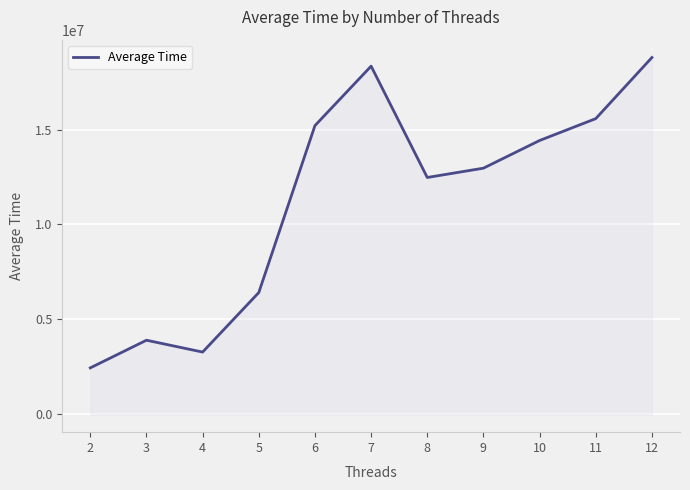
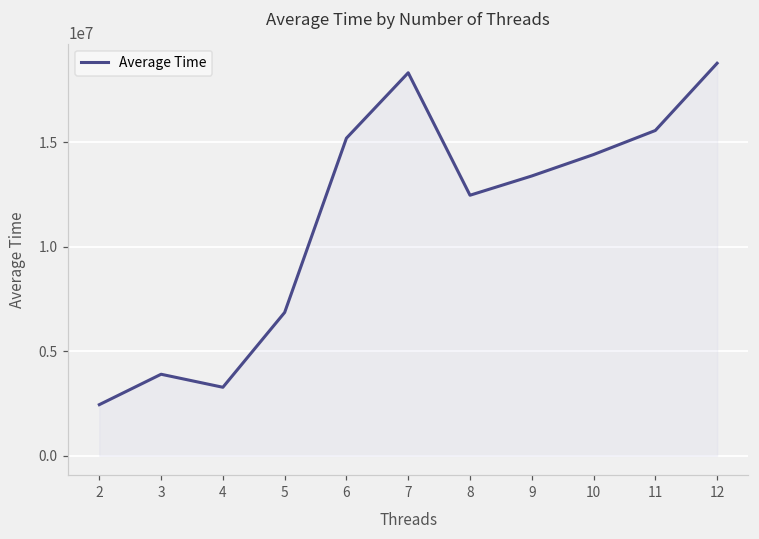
5: 6400000 -> 6900000
9: 13000000 -> 13400000
